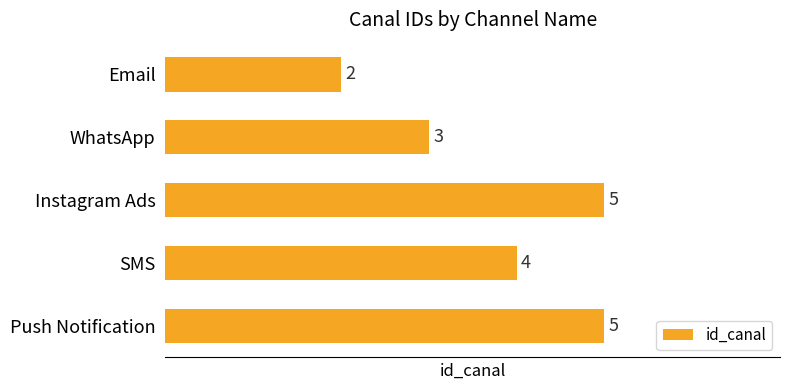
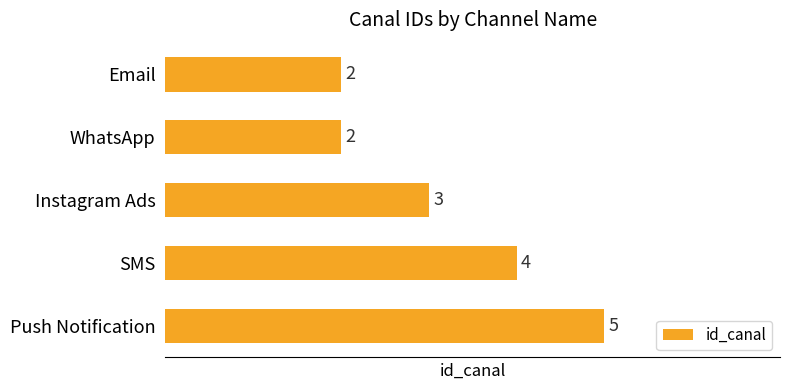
WhatsApp: 3 -> 2
Instagram Ads: 5 -> 3
